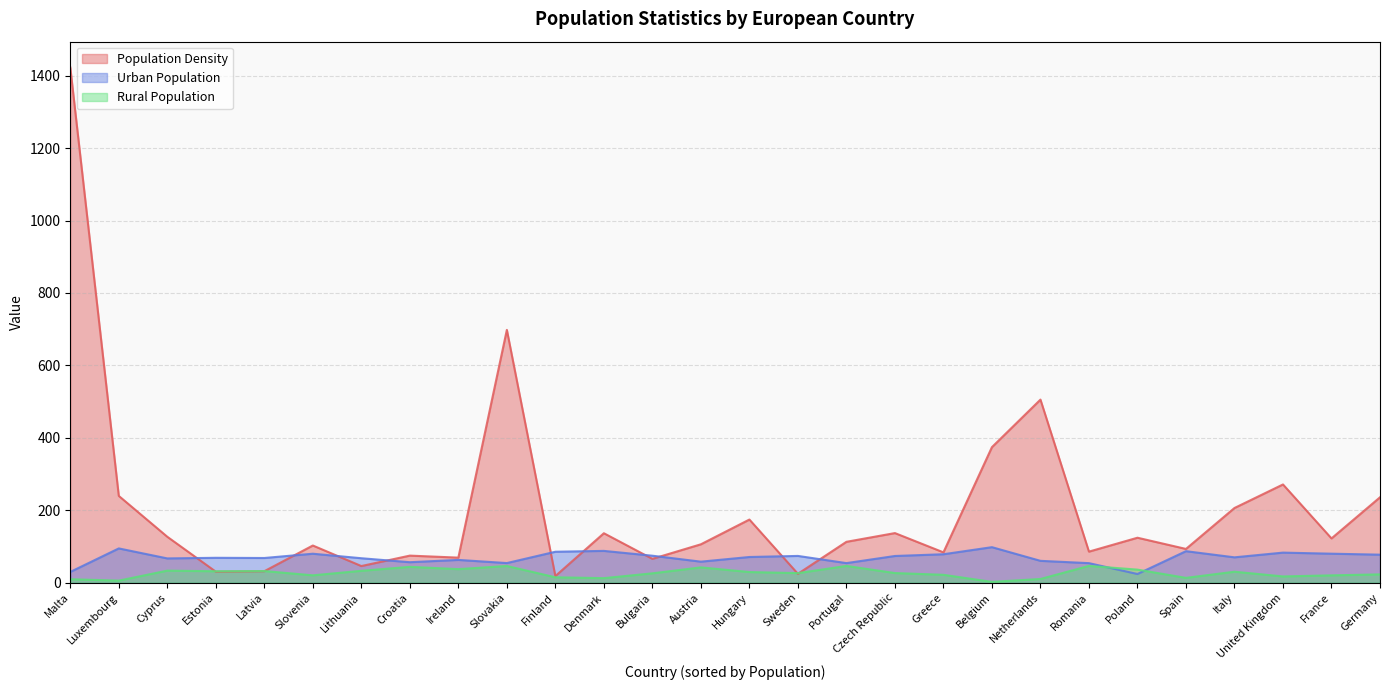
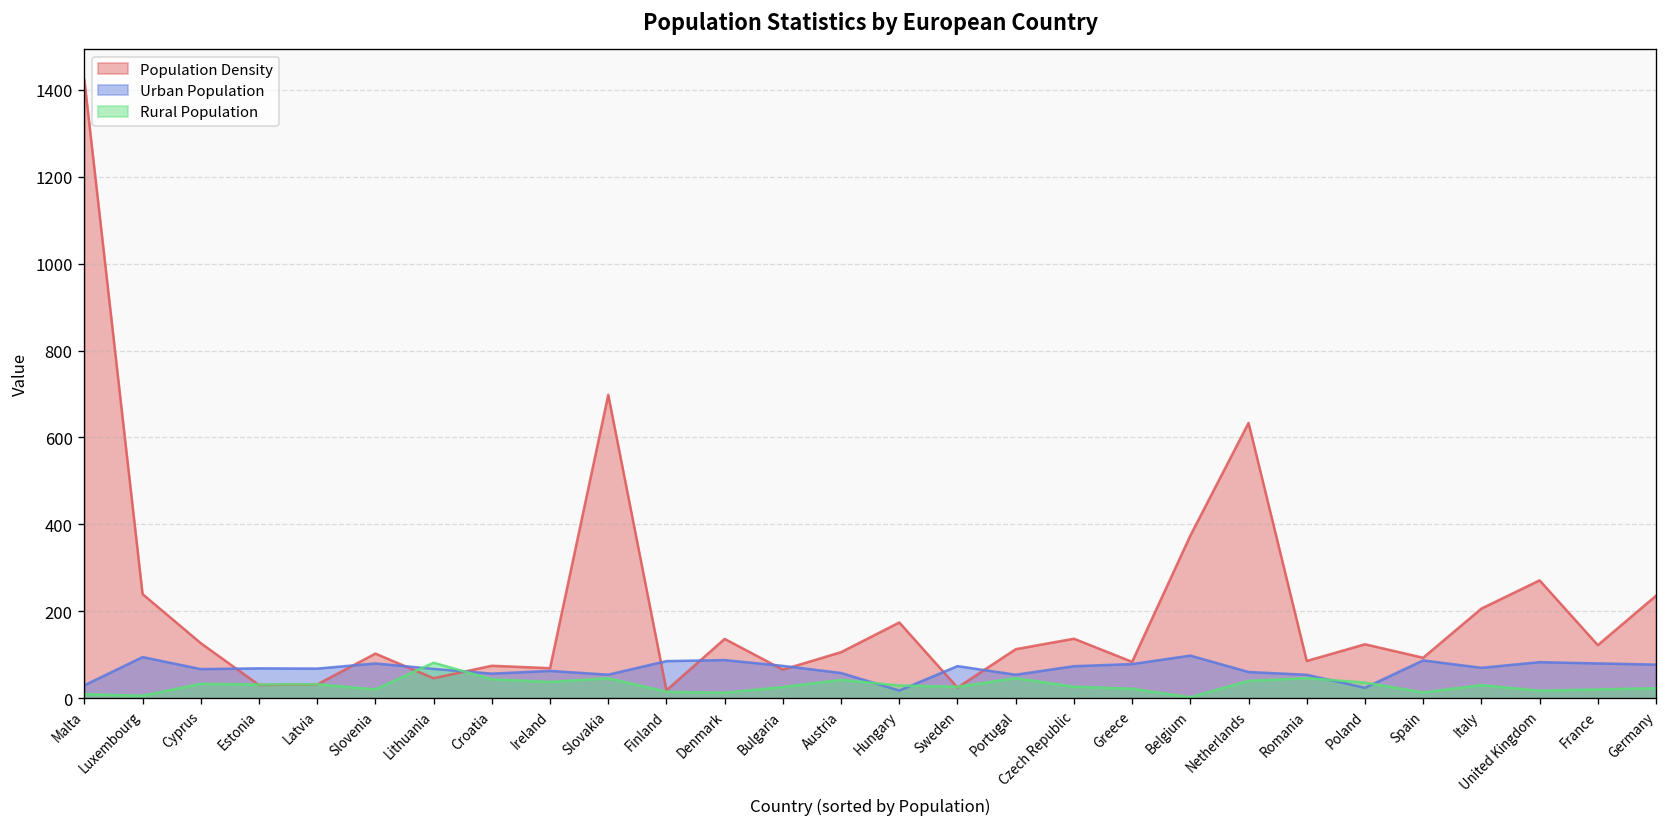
Rural Population, Lithuania: 30 -> 80
Urban Population, Hungary: 70 -> 20
Population Density, Netherlands: 510 -> 630
Rural Population, Netherlands: 10 -> 40
